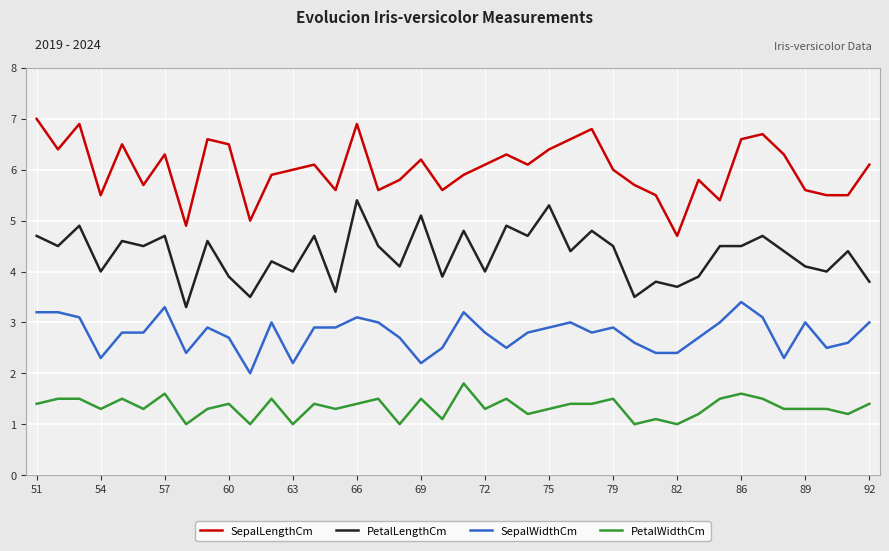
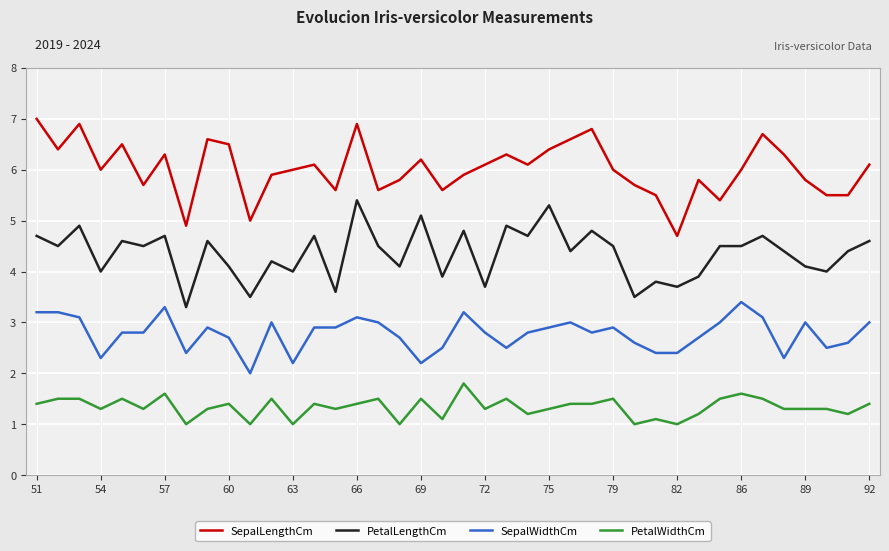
SepalLengthCm, 54: 5.5 -> 6.0
PetalLengthCm, 60: 3.9 -> 4.1
PetalLengthCm, 72: 4.0 -> 3.7
SepalLengthCm, 86: 6.6 -> 6.0
SepalLengthCm, 89: 5.6 -> 5.8
PetalLengthCm, 92: 3.8 -> 4.6
